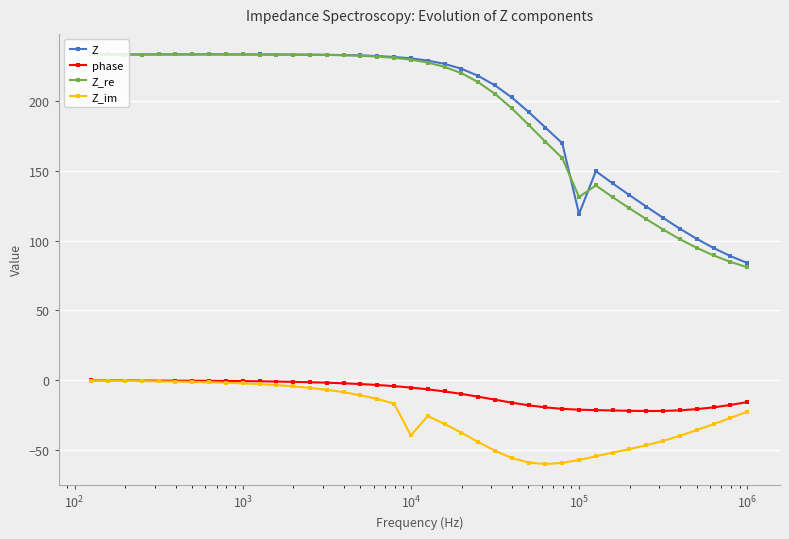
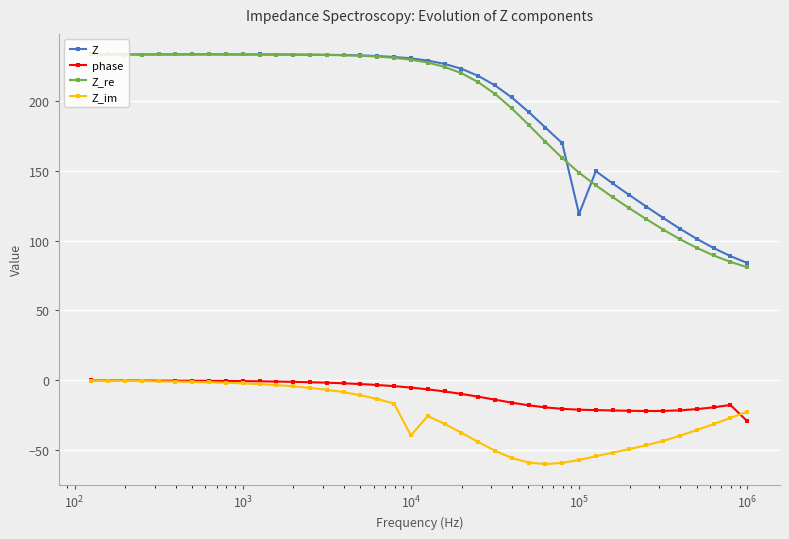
Z_re, 10^5: 131 -> 149
phase, 10^6: -16 -> -29
